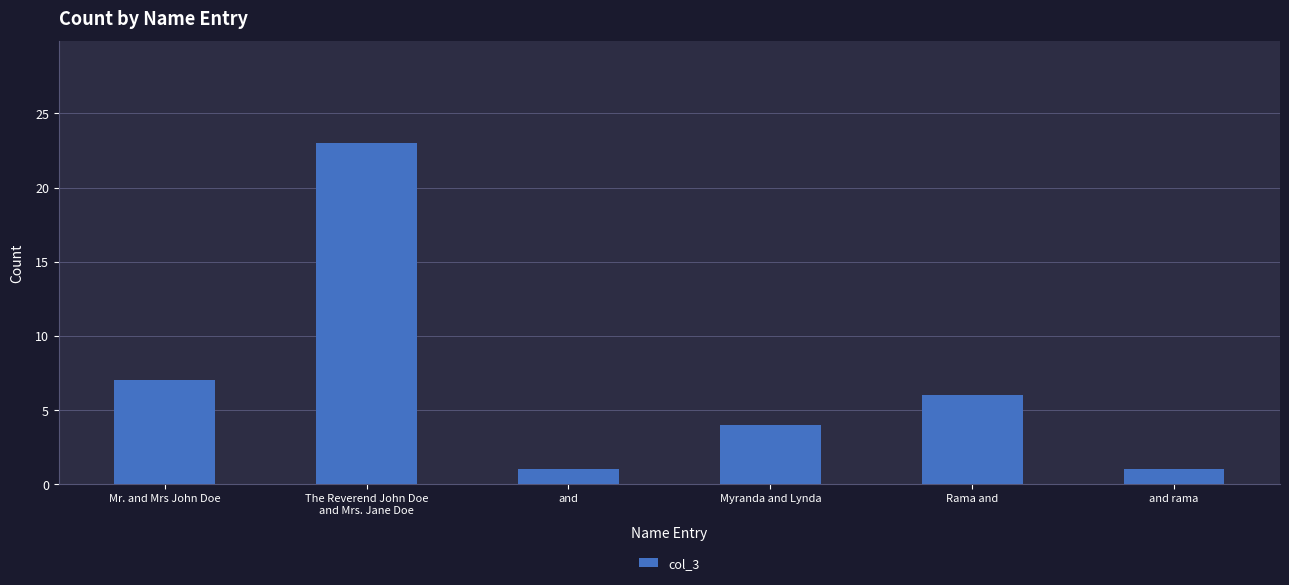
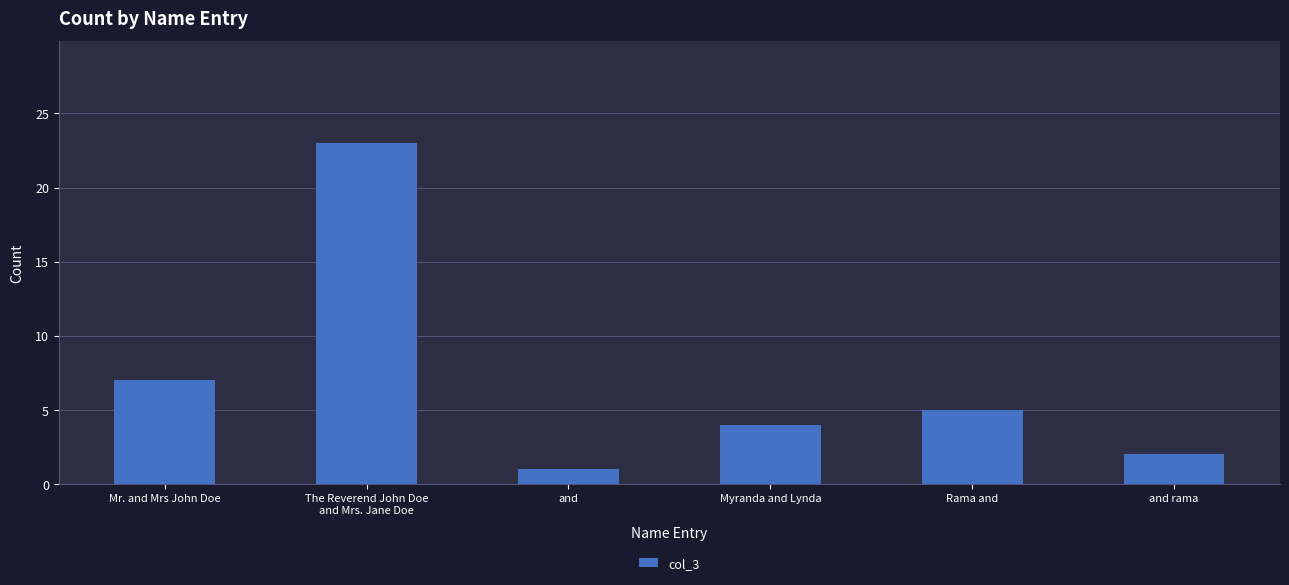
Rama and: 6 -> 5
and rama: 1 -> 2
